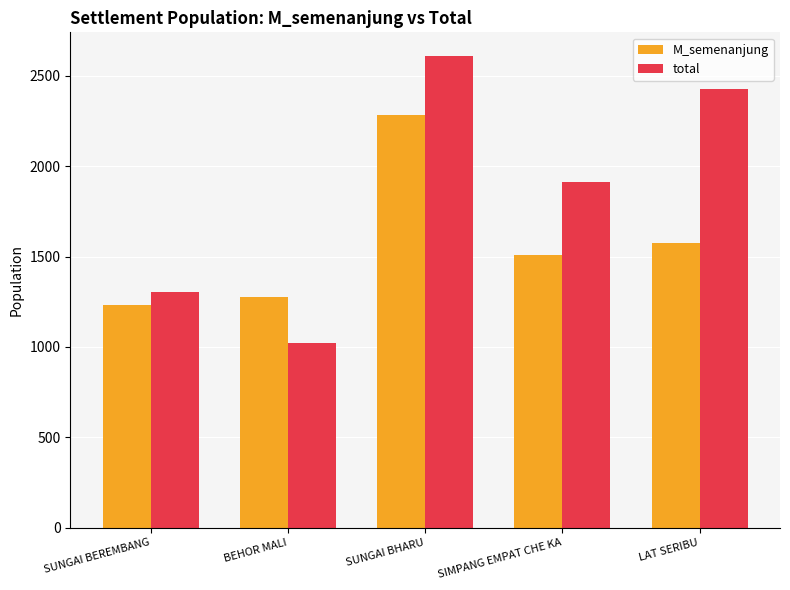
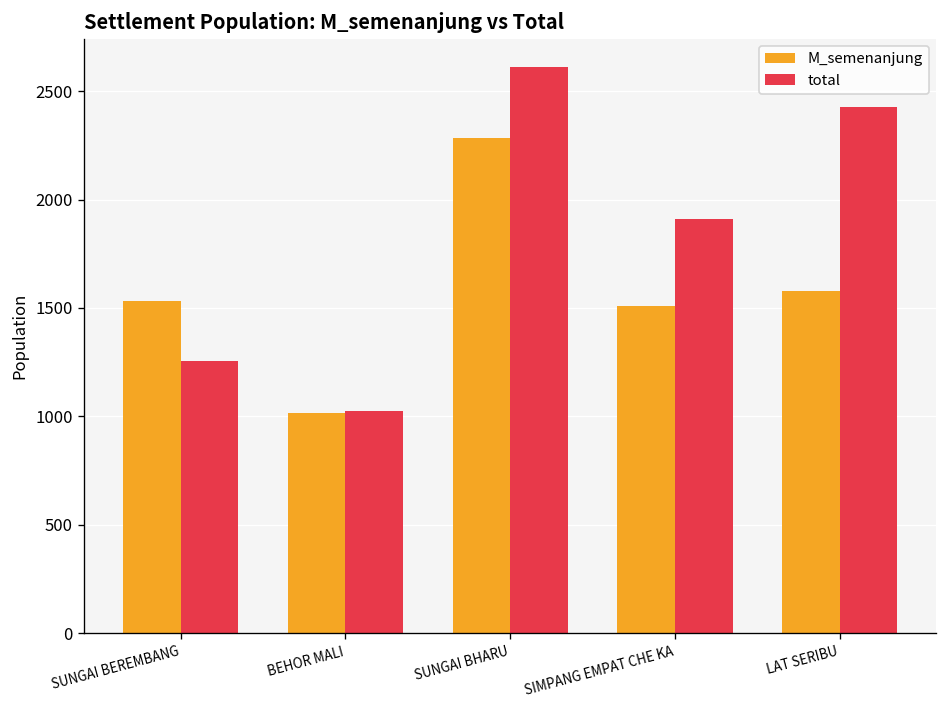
M_semenanjung, SUNGAI BEREMBANG: 1230 -> 1530
total, SUNGAI BEREMBANG: 1310 -> 1250
M_semenanjung, BEHOR MALI: 1280 -> 1020
